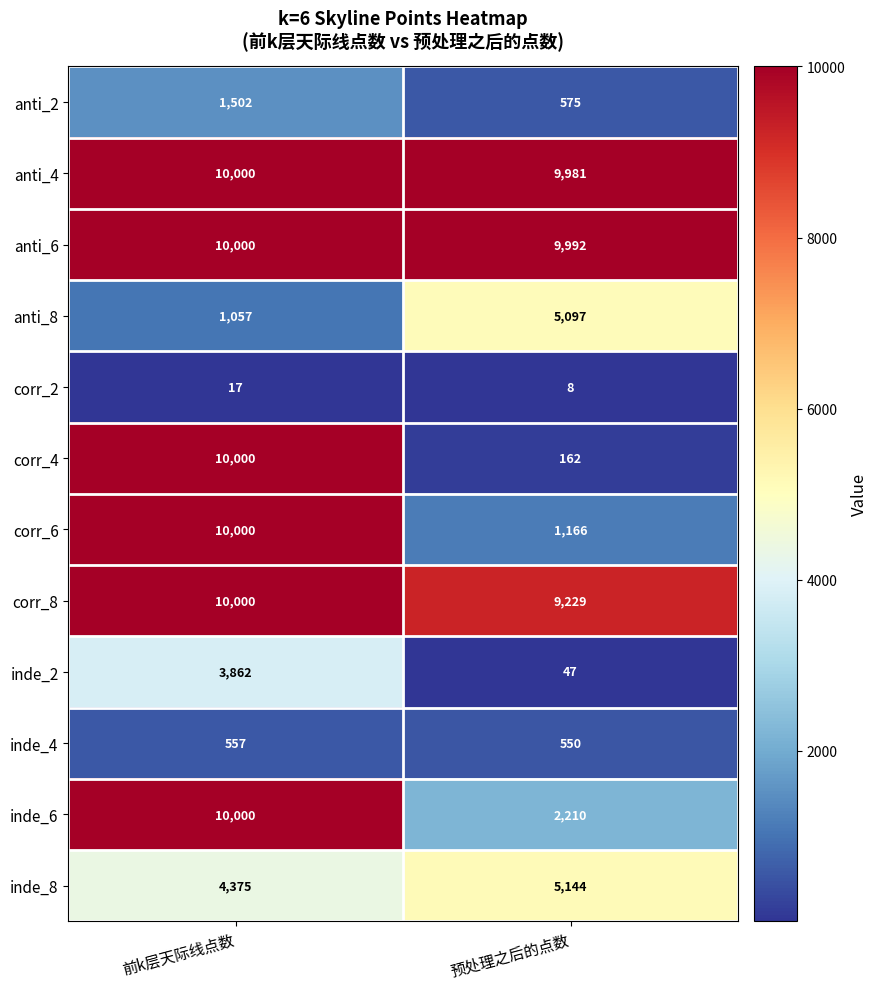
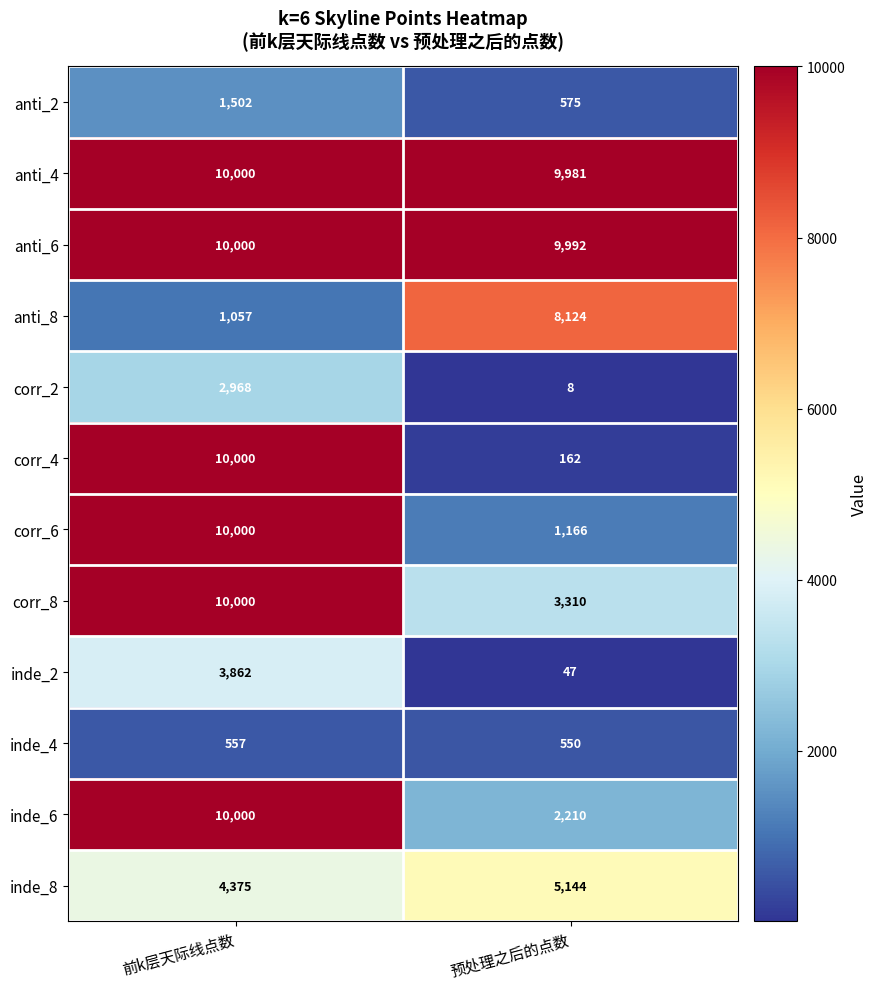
anti_8, 预处理之后的点数: 5,097 -> 8,124
corr_2, 前k层天际线点数: 17 -> 2,968
corr_8, 预处理之后的点数: 9,229 -> 3,310
